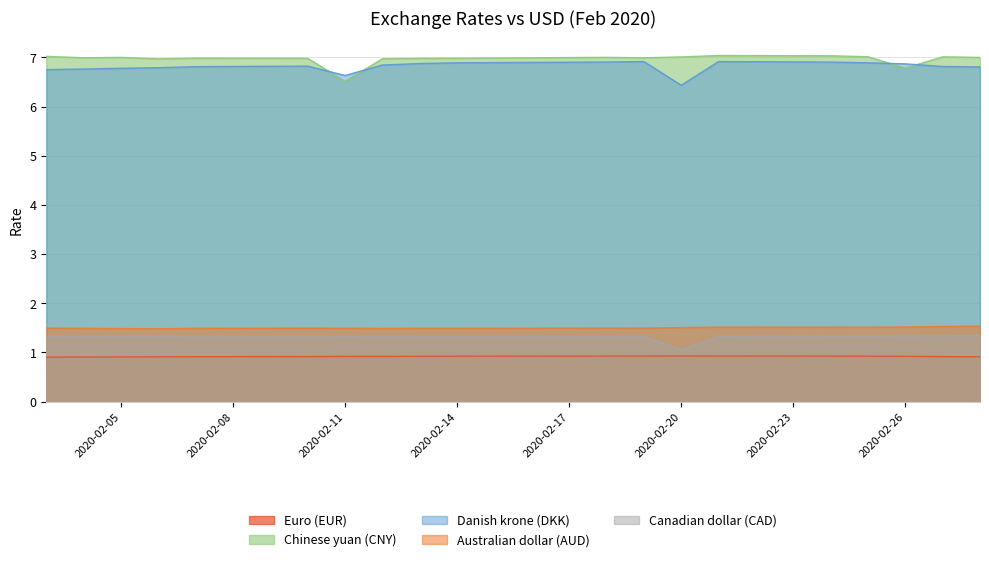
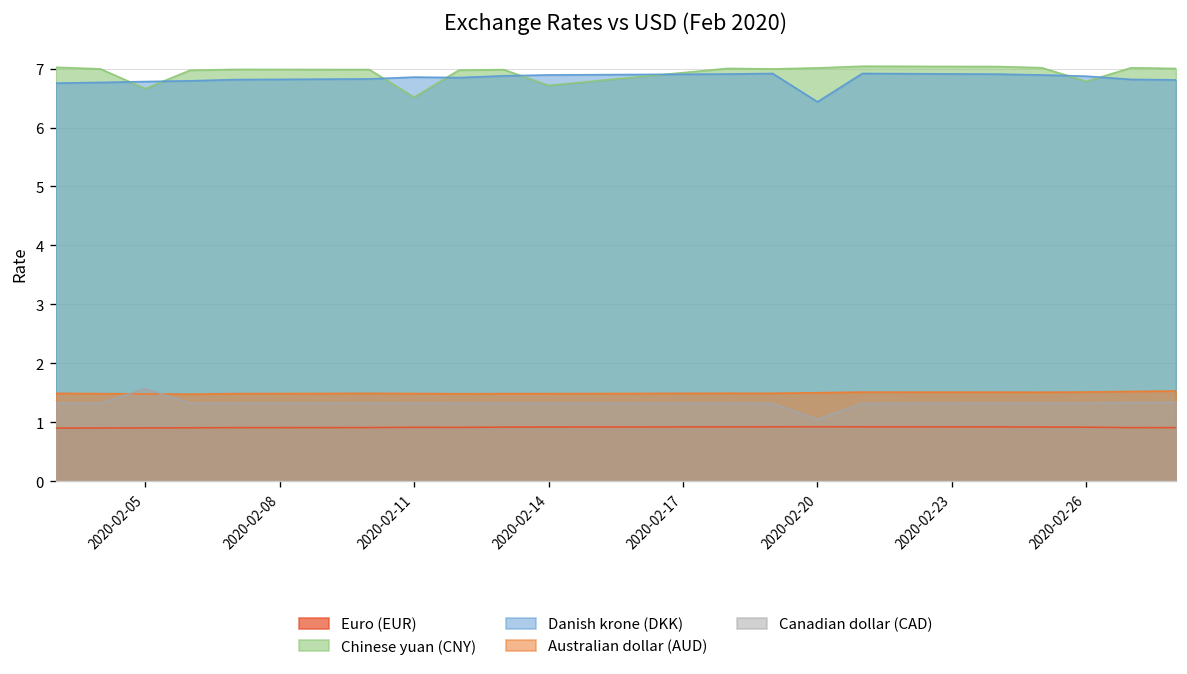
Chinese yuan (CNY), 2020-02-05: 7.0 -> 6.7
Canadian dollar (CAD), 2020-02-05: 1.3 -> 1.6
Danish krone (DKK), 2020-02-11: 6.6 -> 6.9
Chinese yuan (CNY), 2020-02-14: 7.0 -> 6.7
